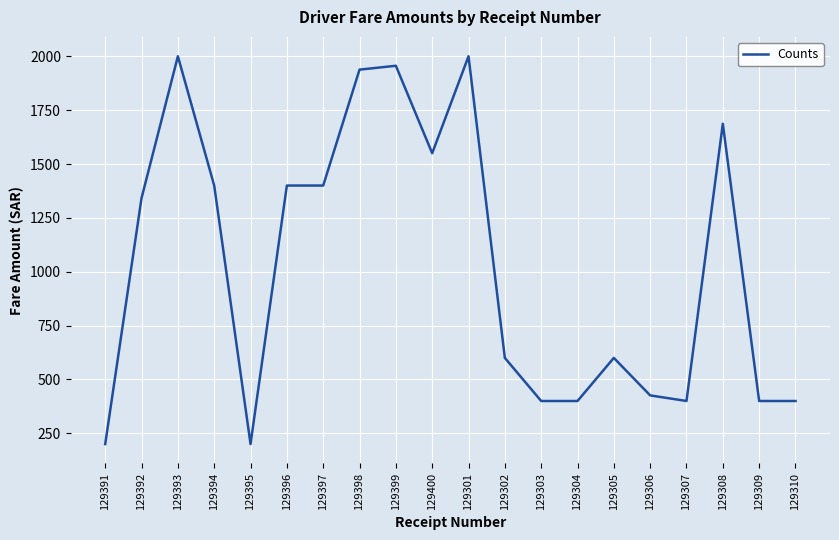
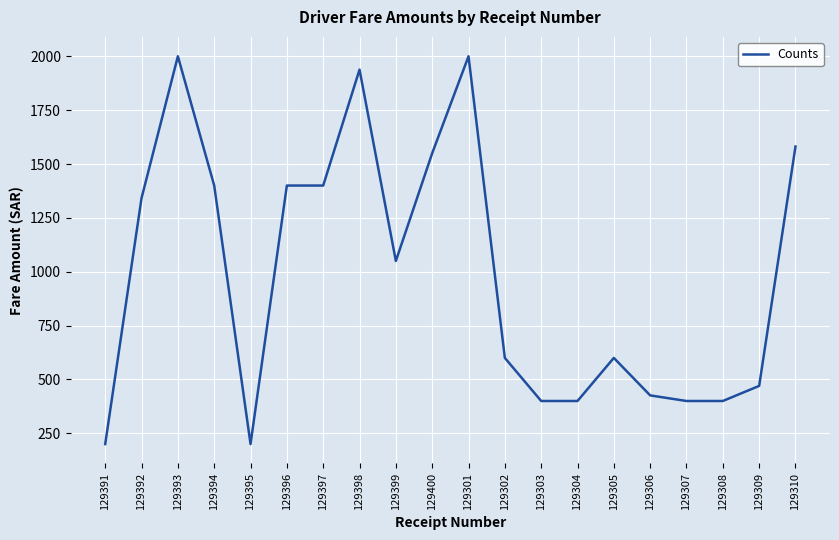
129399: 1960 -> 1050
129308: 1690 -> 400
129309: 400 -> 470
129310: 400 -> 1580
